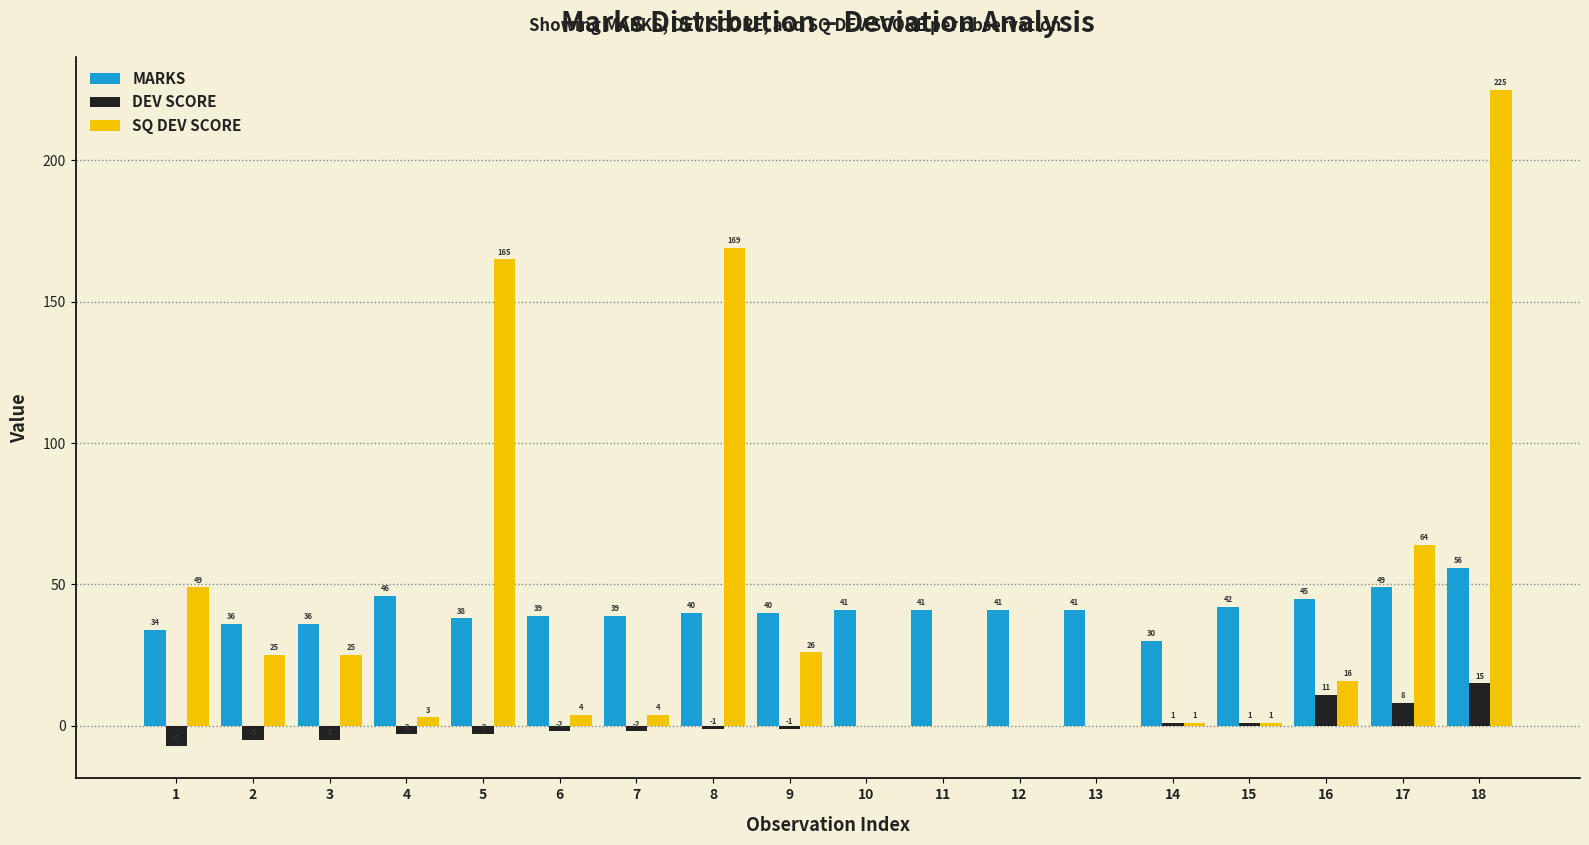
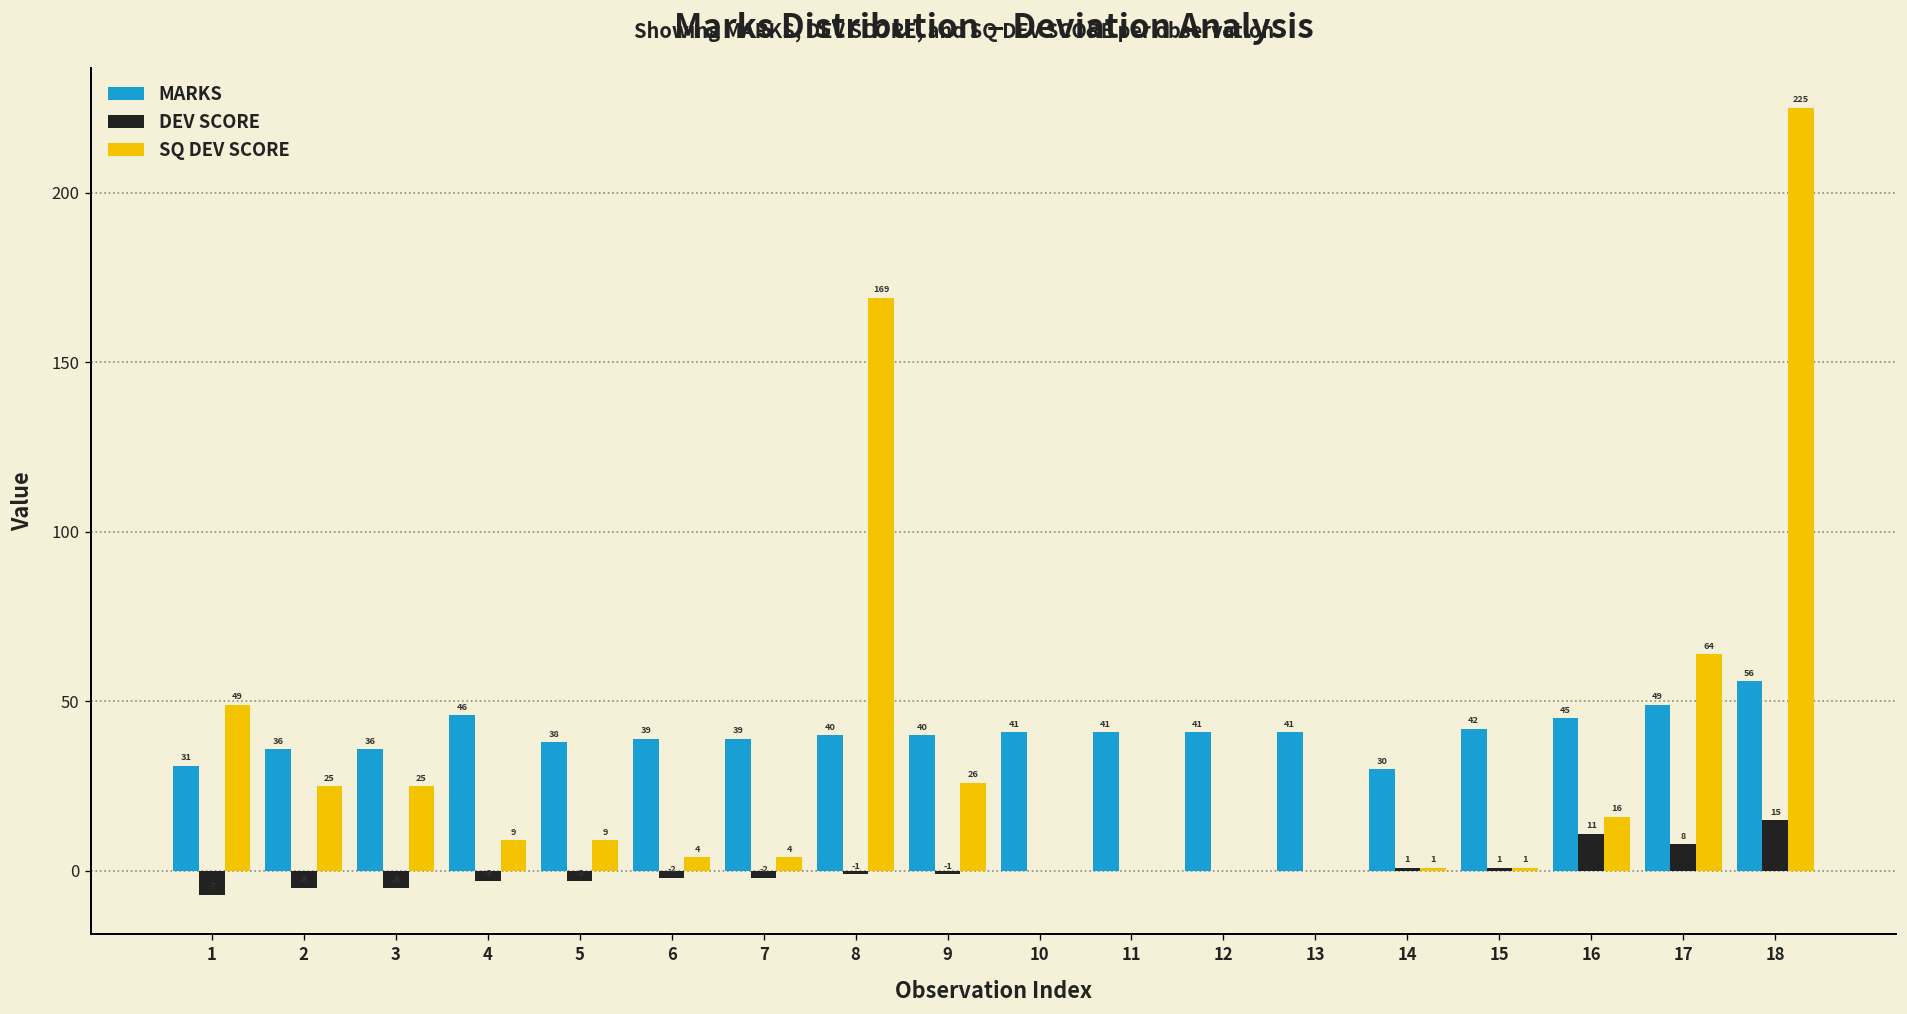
MARKS, 1: 34 -> 31
SQ DEV SCORE, 4: 3 -> 9
SQ DEV SCORE, 5: 165 -> 9
